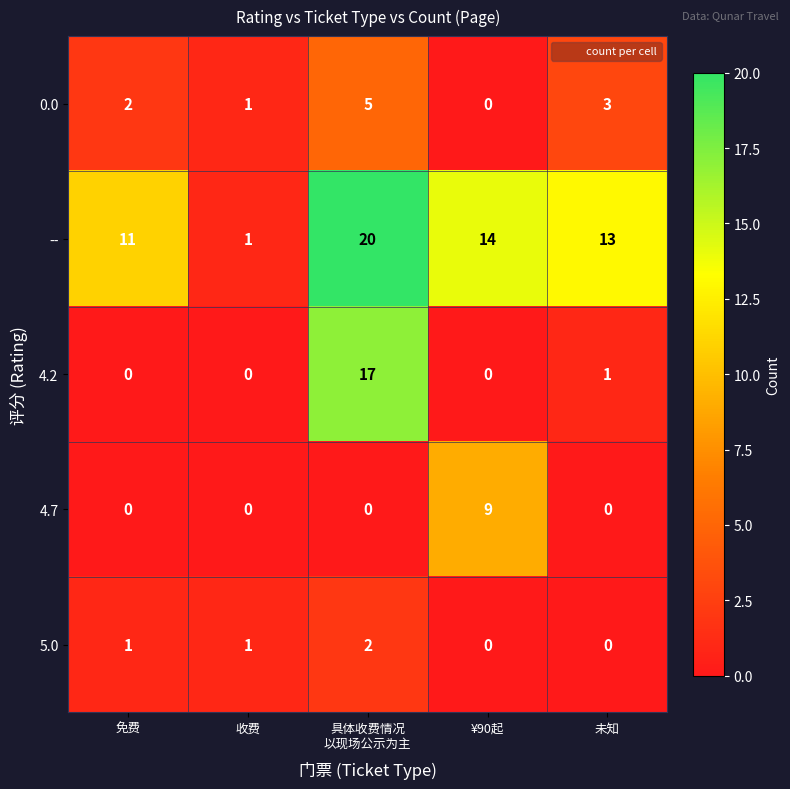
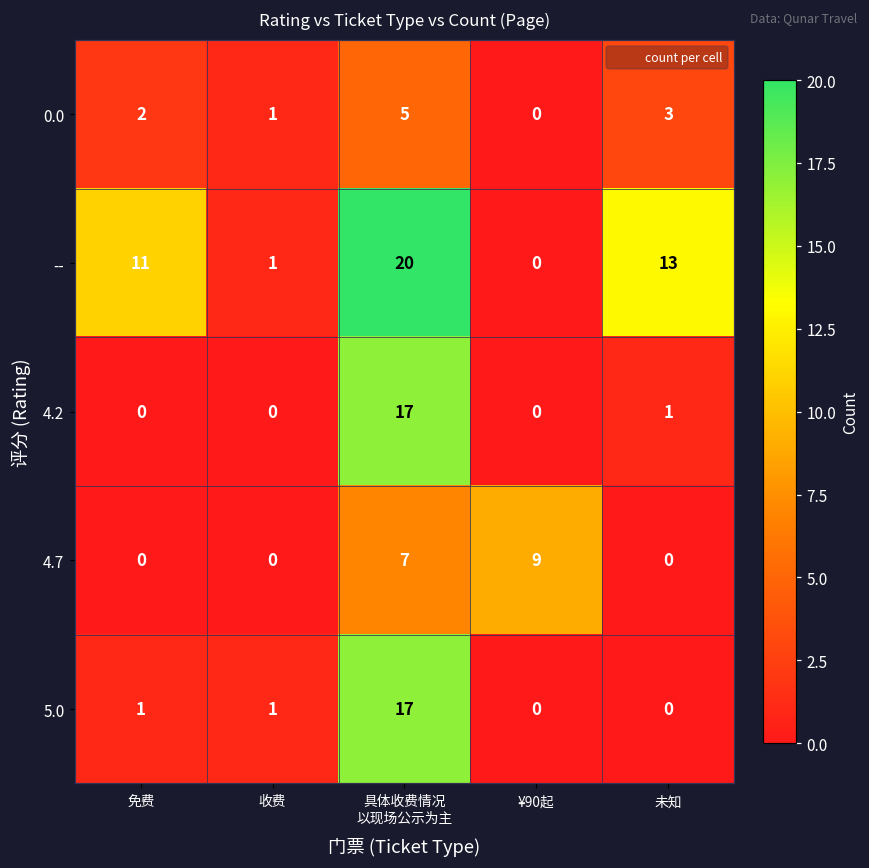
--, ¥90起: 14 -> 0
4.7, 具体收费情况 以现场公示为主: 0 -> 7
5.0, 具体收费情况 以现场公示为主: 2 -> 17
